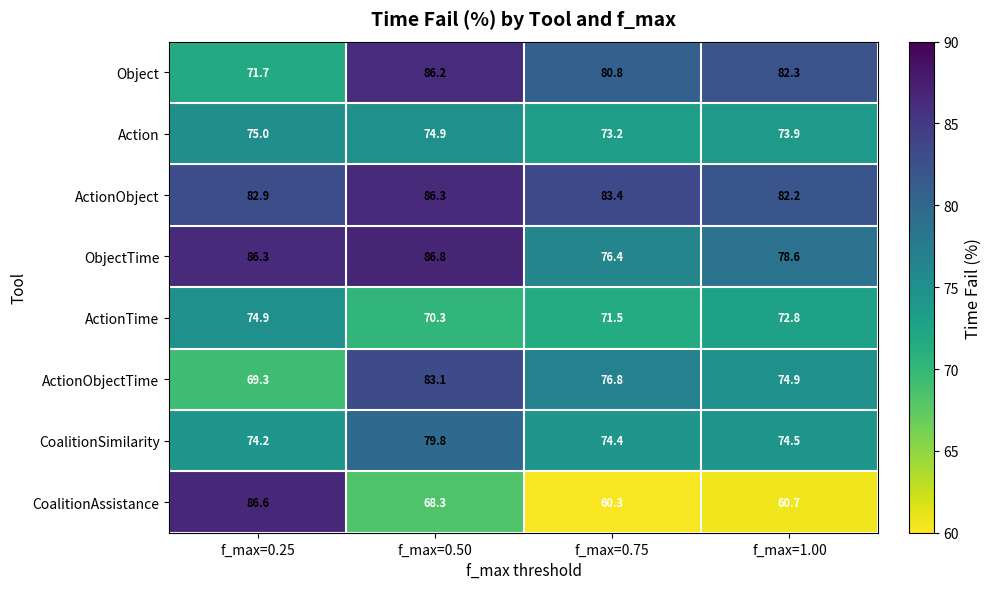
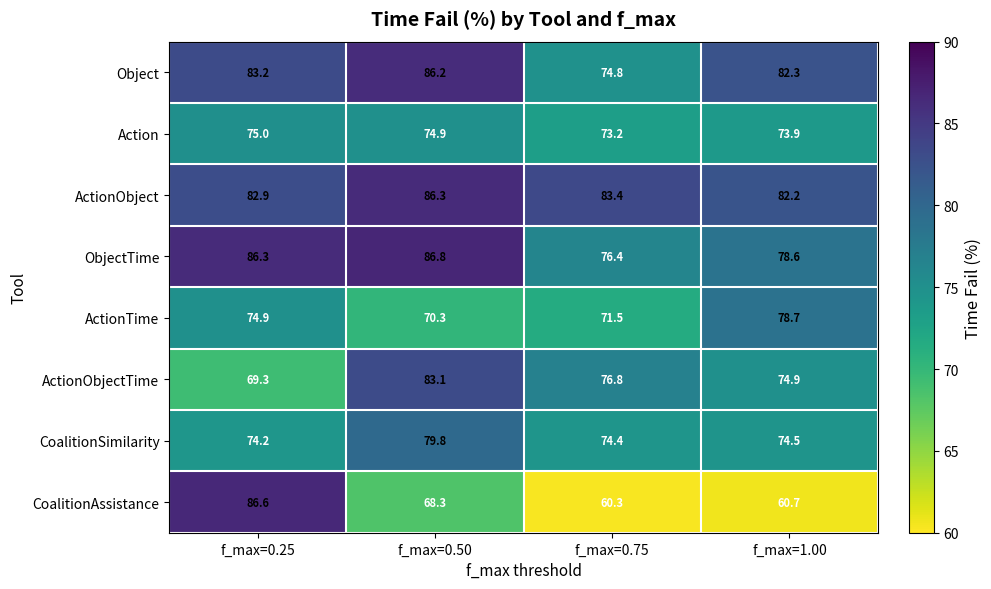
Object, f_max=0.25: 71.7 -> 83.2
Object, f_max=0.75: 80.8 -> 74.8
ActionTime, f_max=1.00: 72.8 -> 78.7
